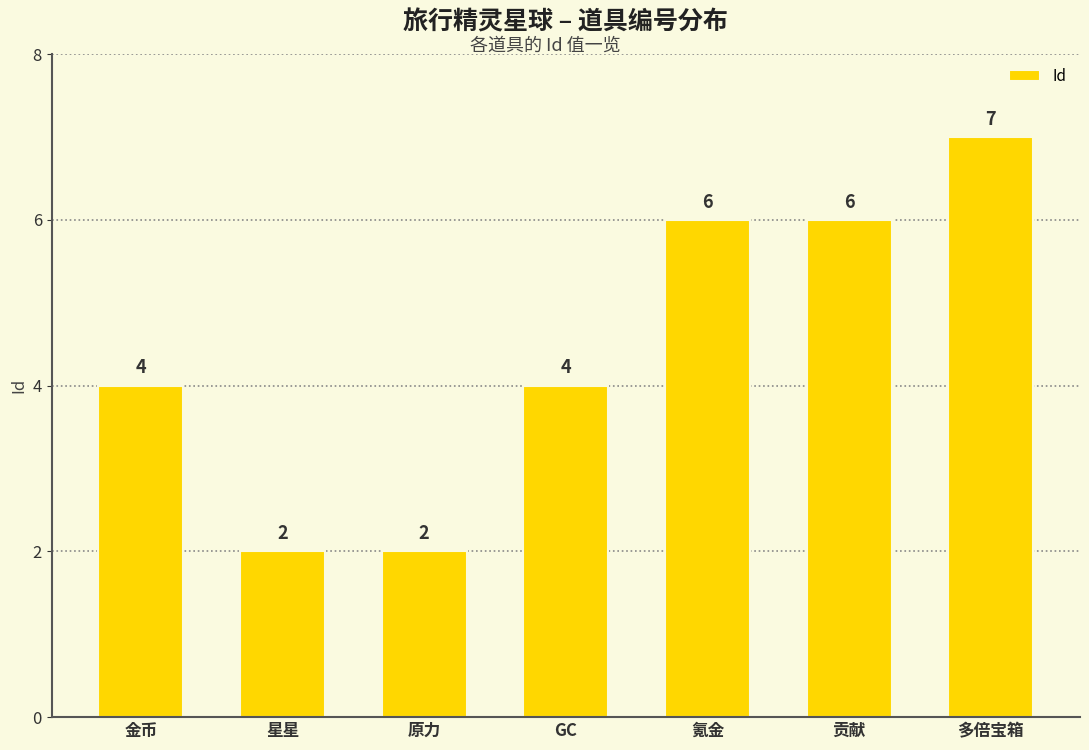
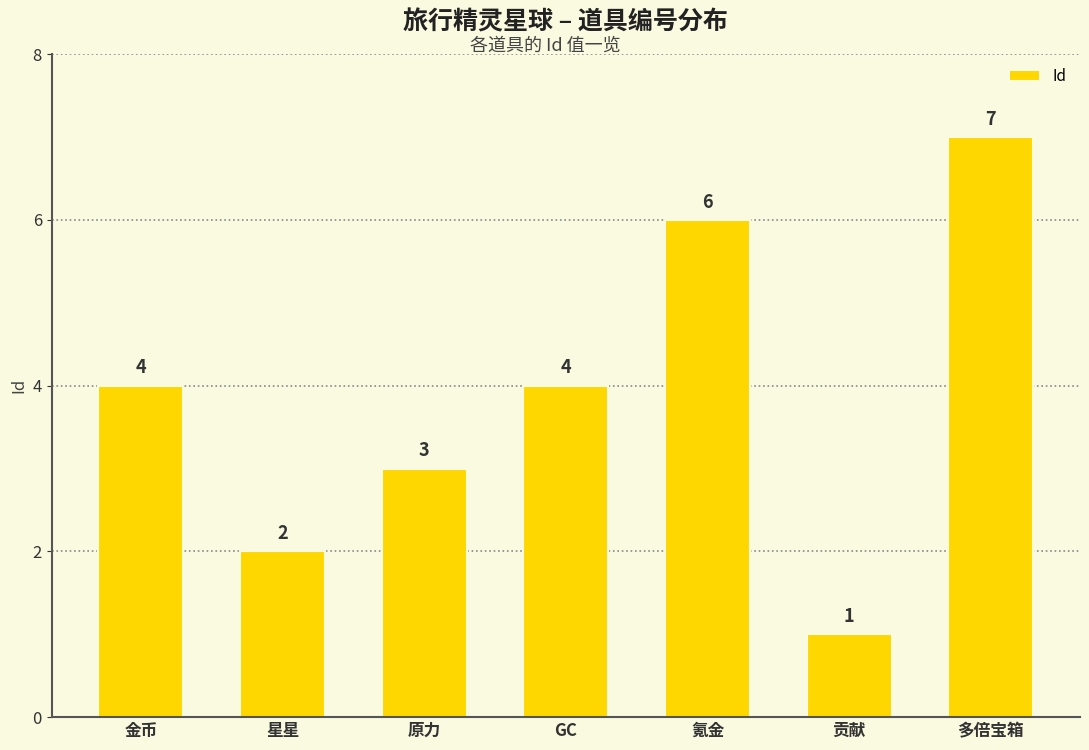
原力: 2 -> 3
贡献: 6 -> 1
